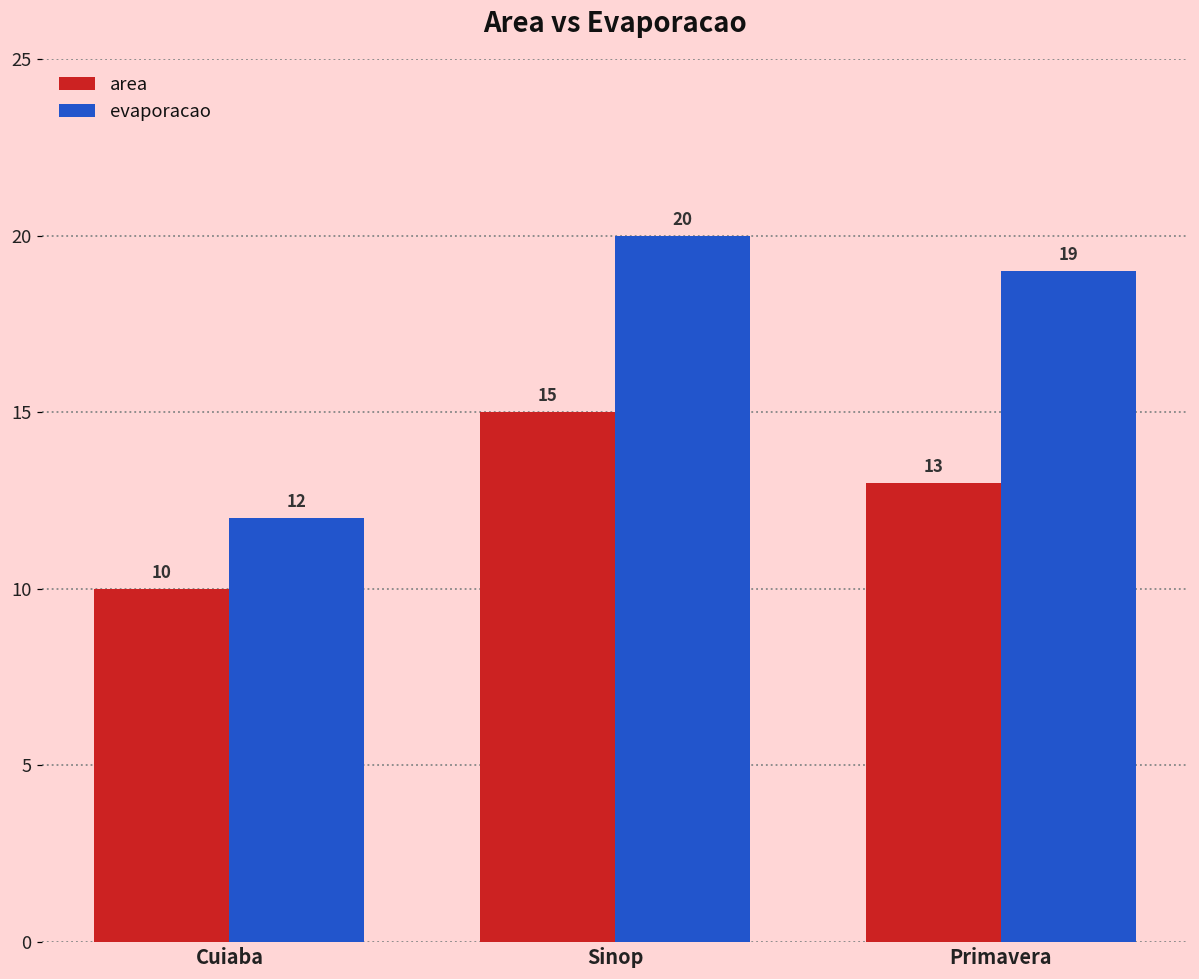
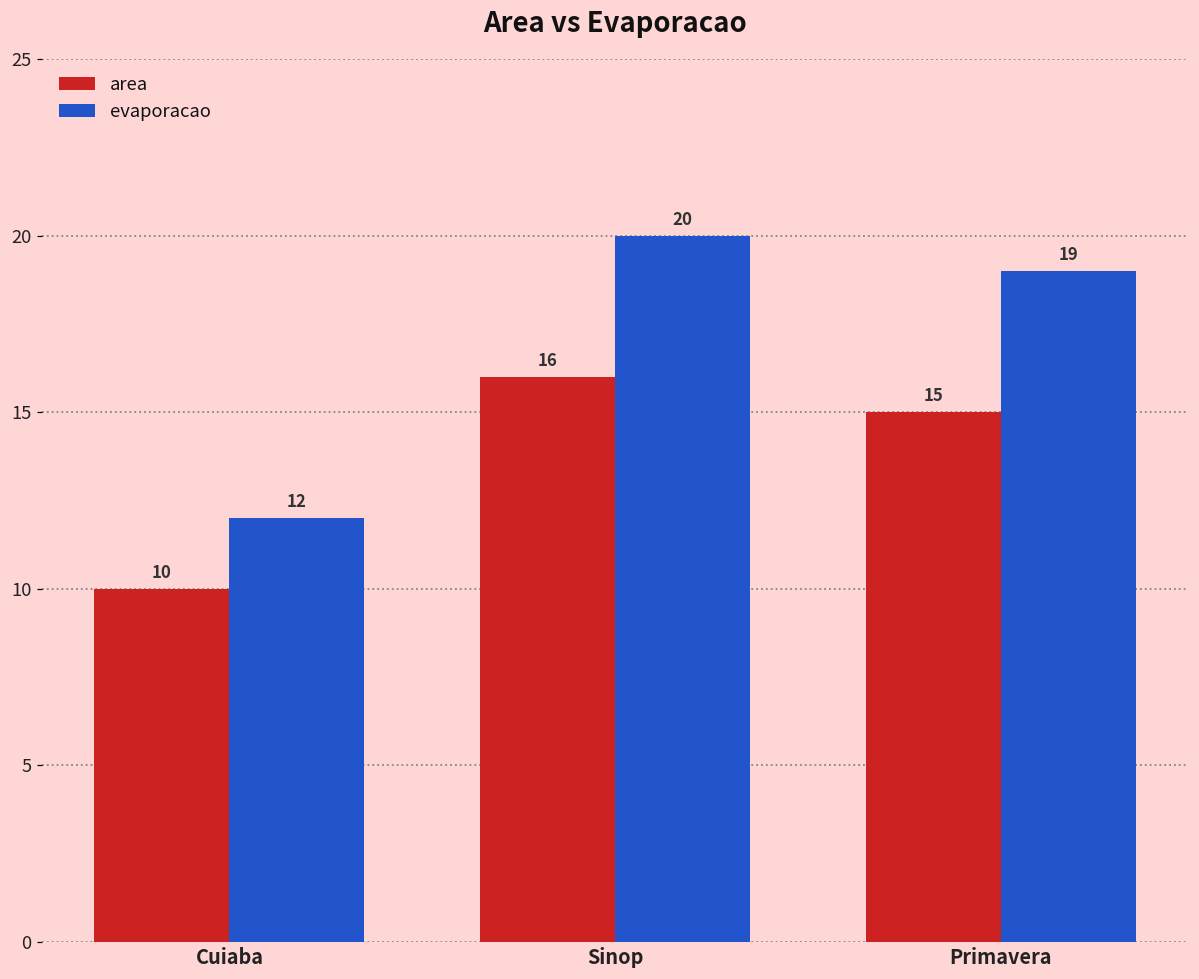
area, Sinop: 15 -> 16
area, Primavera: 13 -> 15
